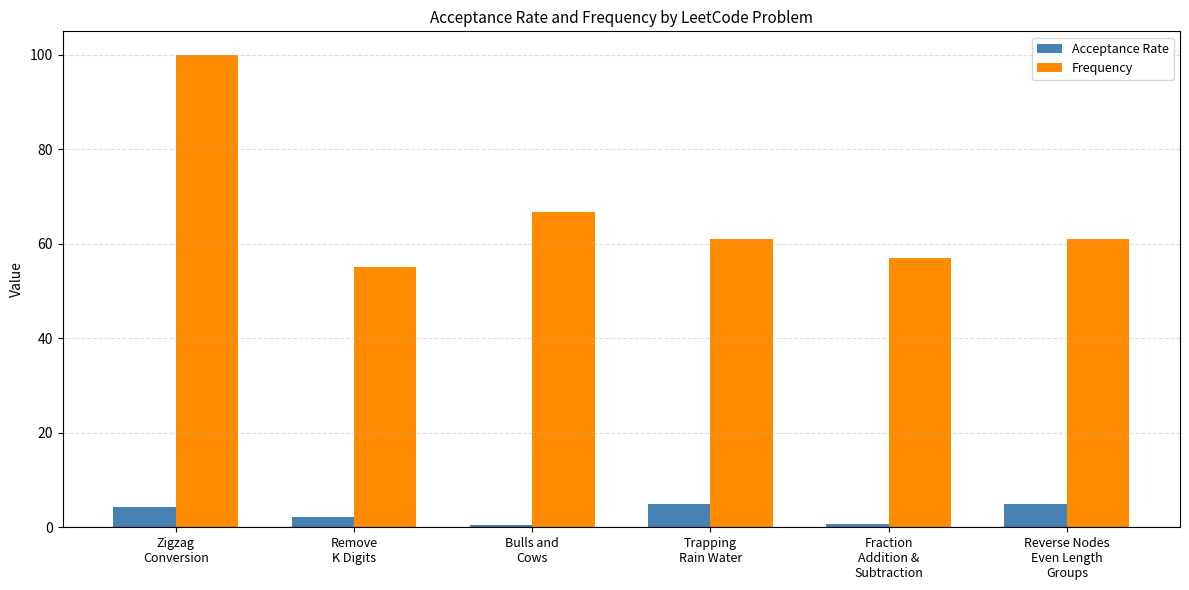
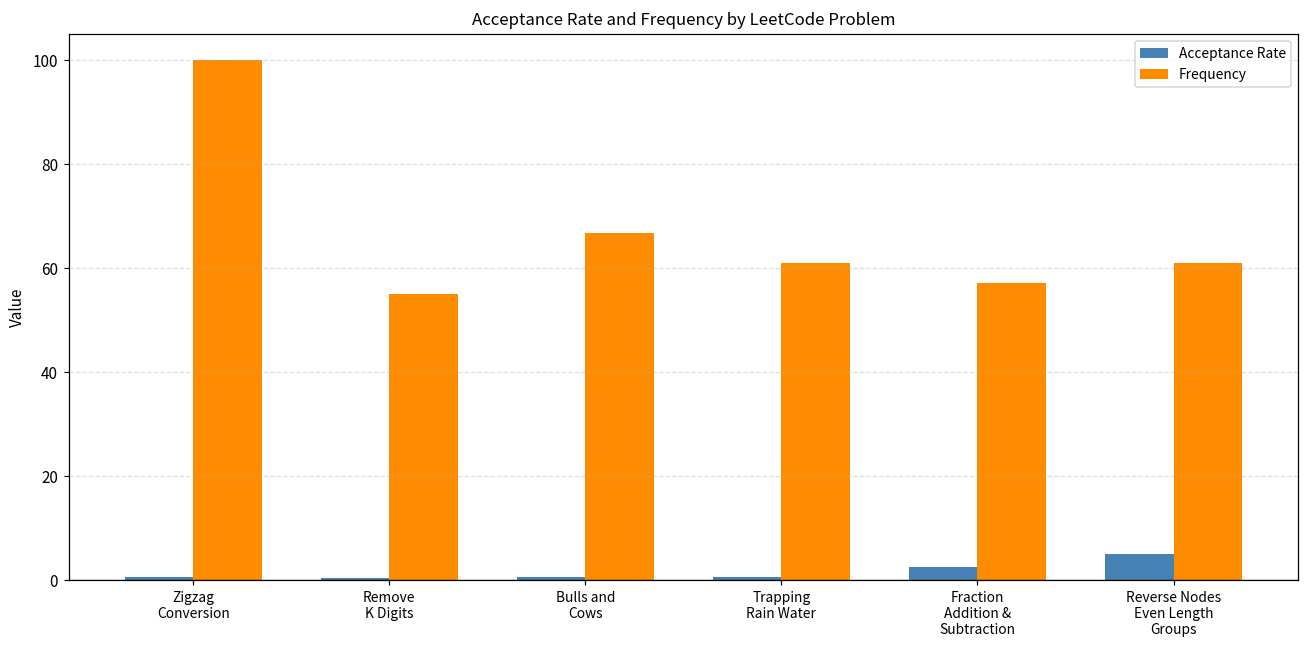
Acceptance Rate, Zigzag Conversion: 4 -> 1
Acceptance Rate, Remove K Digits: 2 -> 0
Acceptance Rate, Trapping Rain Water: 5 -> 1
Acceptance Rate, Fraction Addition & Subtraction: 1 -> 2
